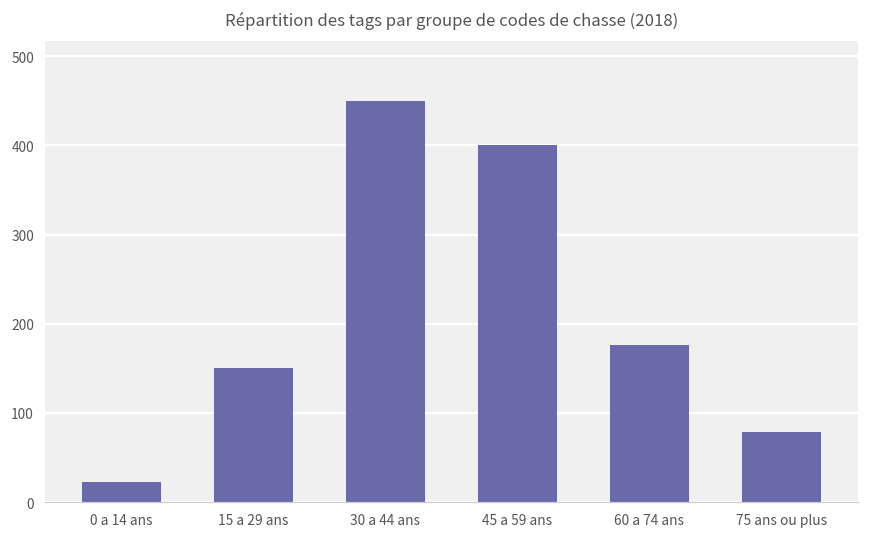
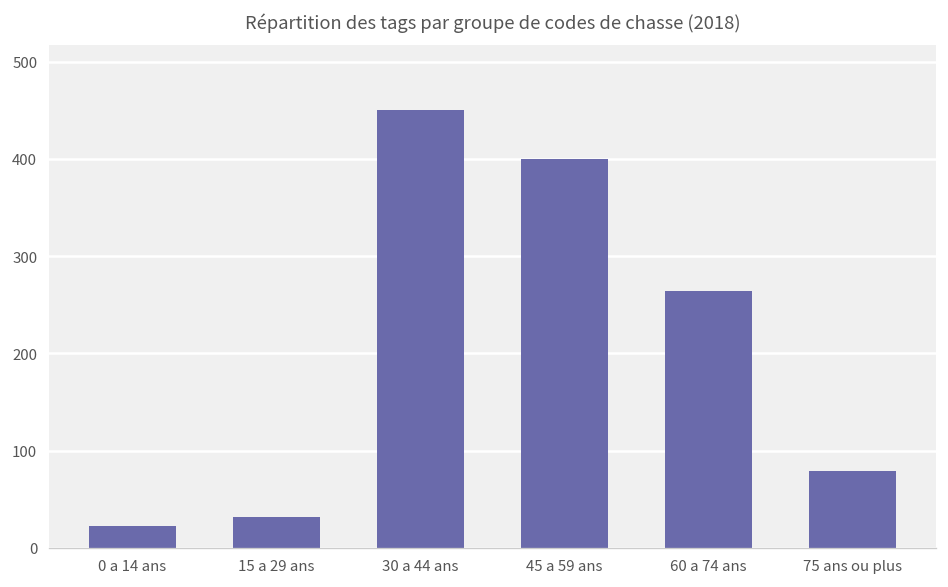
15 a 29 ans: 150 -> 30
60 a 74 ans: 180 -> 260
